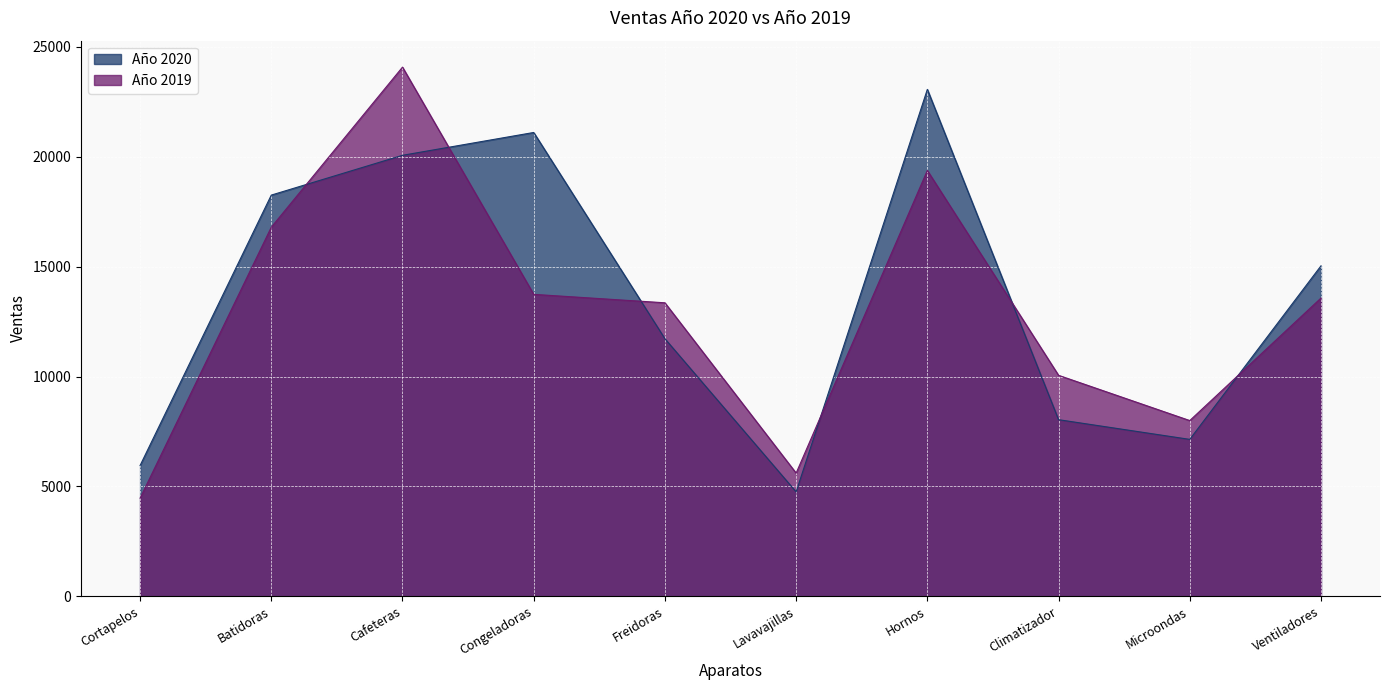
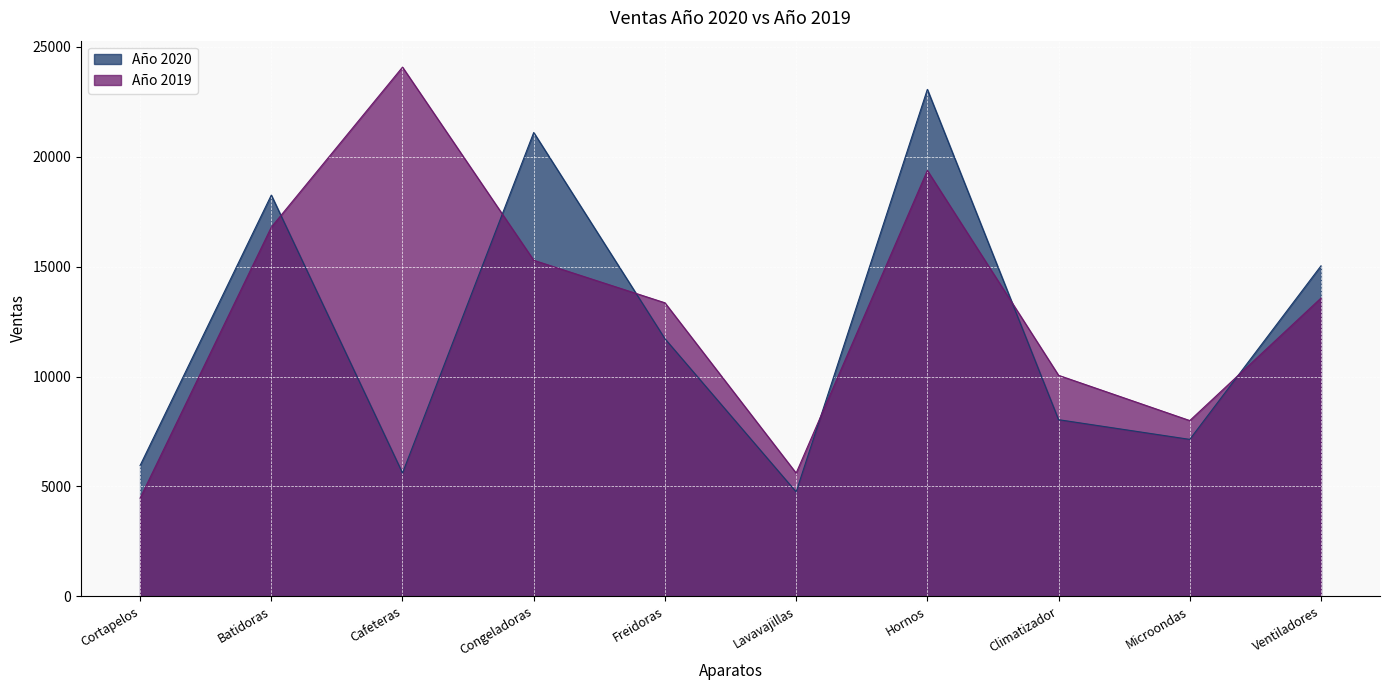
Año 2020, Cafeteras: 20100 -> 5600
Año 2019, Congeladoras: 13700 -> 15300
